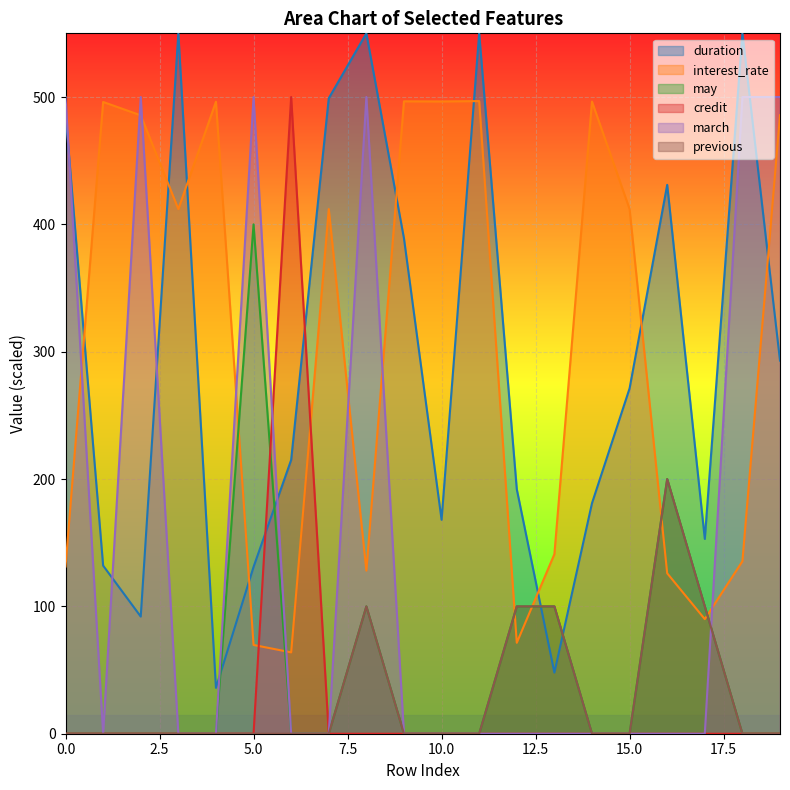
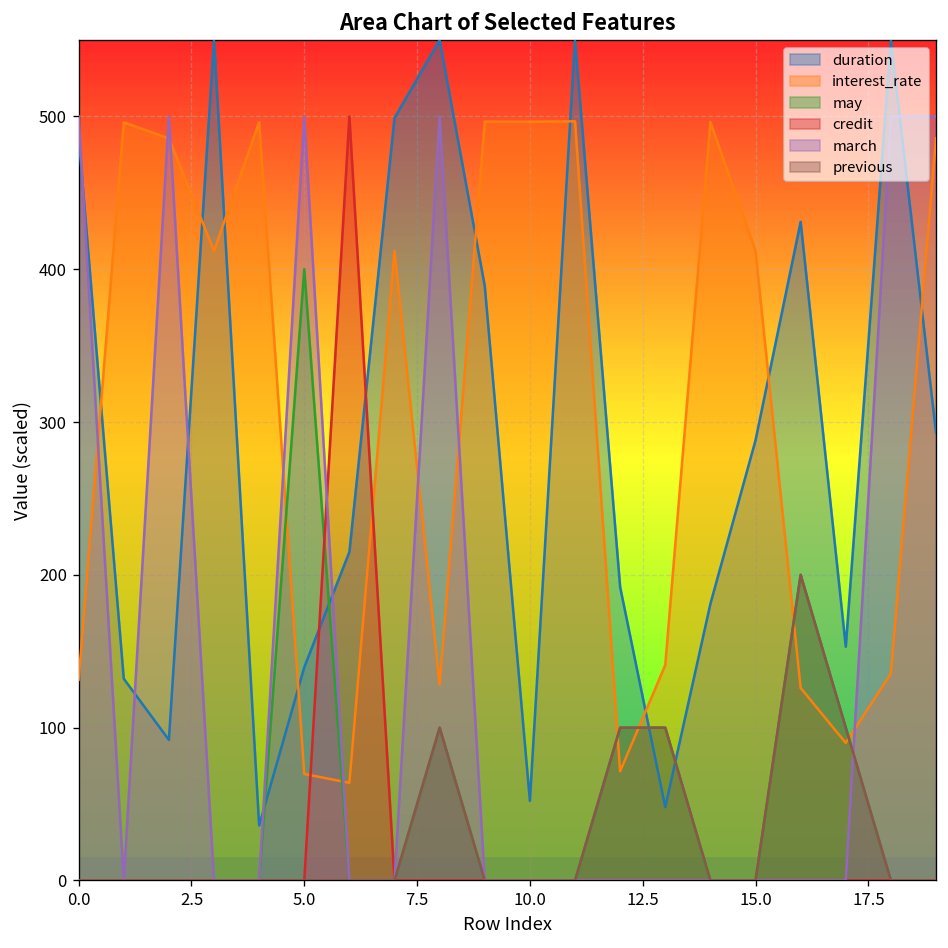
duration, 5.0: 131 -> 140
duration, 10.0: 168 -> 52
duration, 15.0: 271 -> 288
